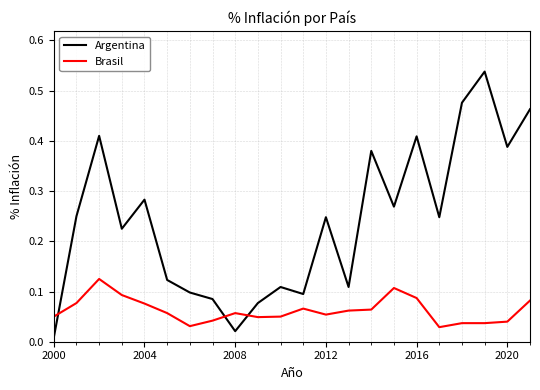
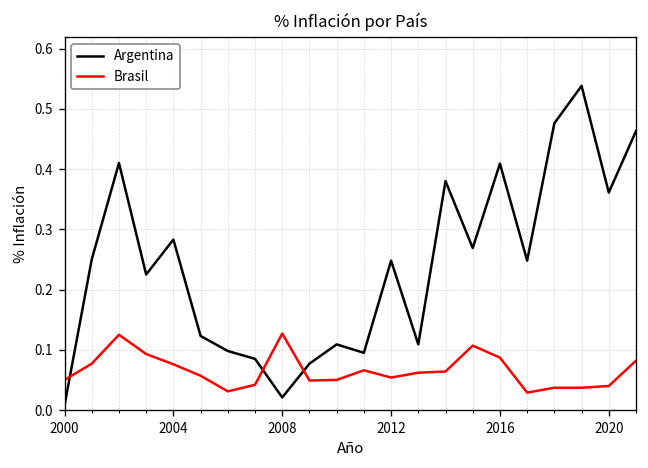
Brasil, 2008: 0.06 -> 0.13
Argentina, 2020: 0.39 -> 0.36
